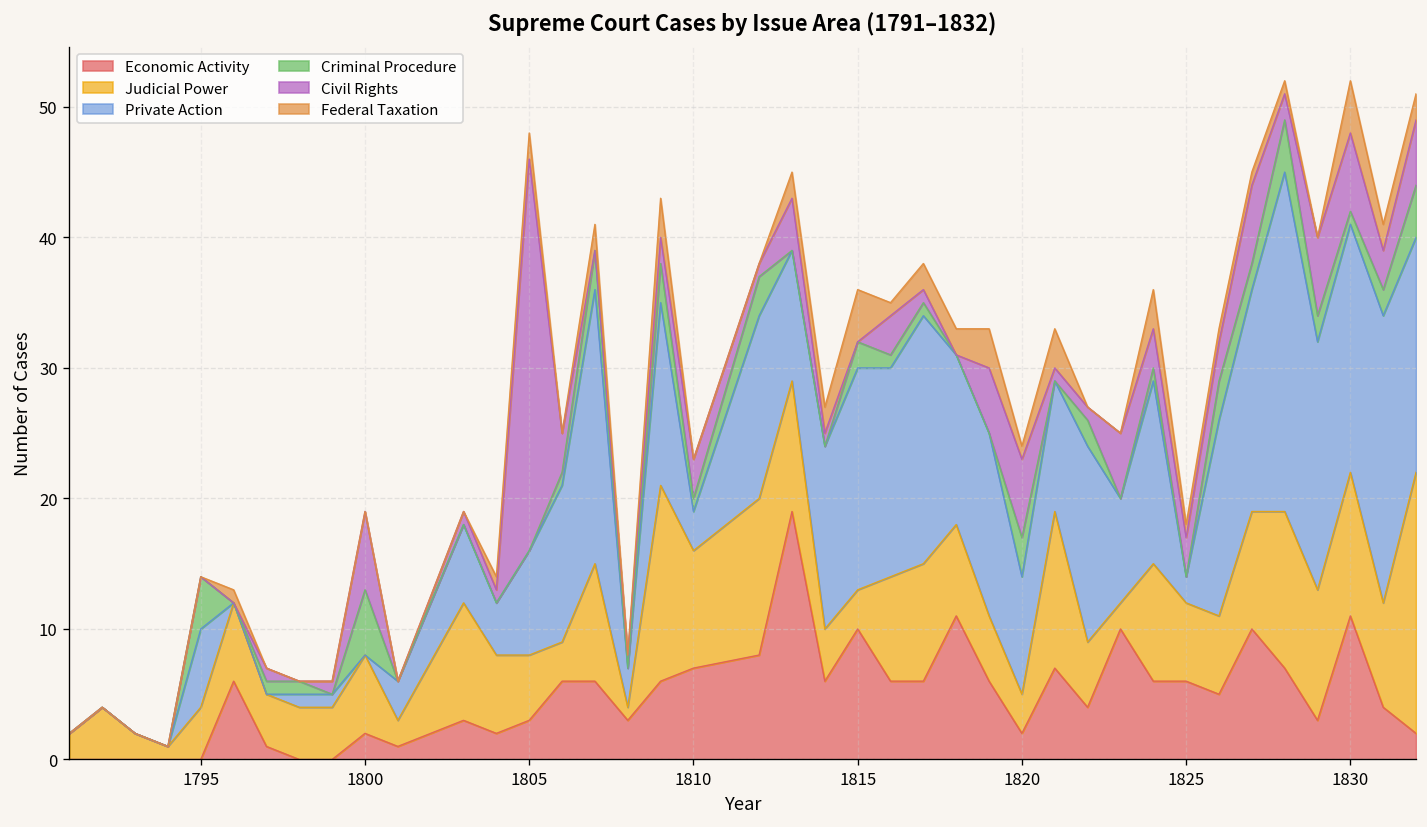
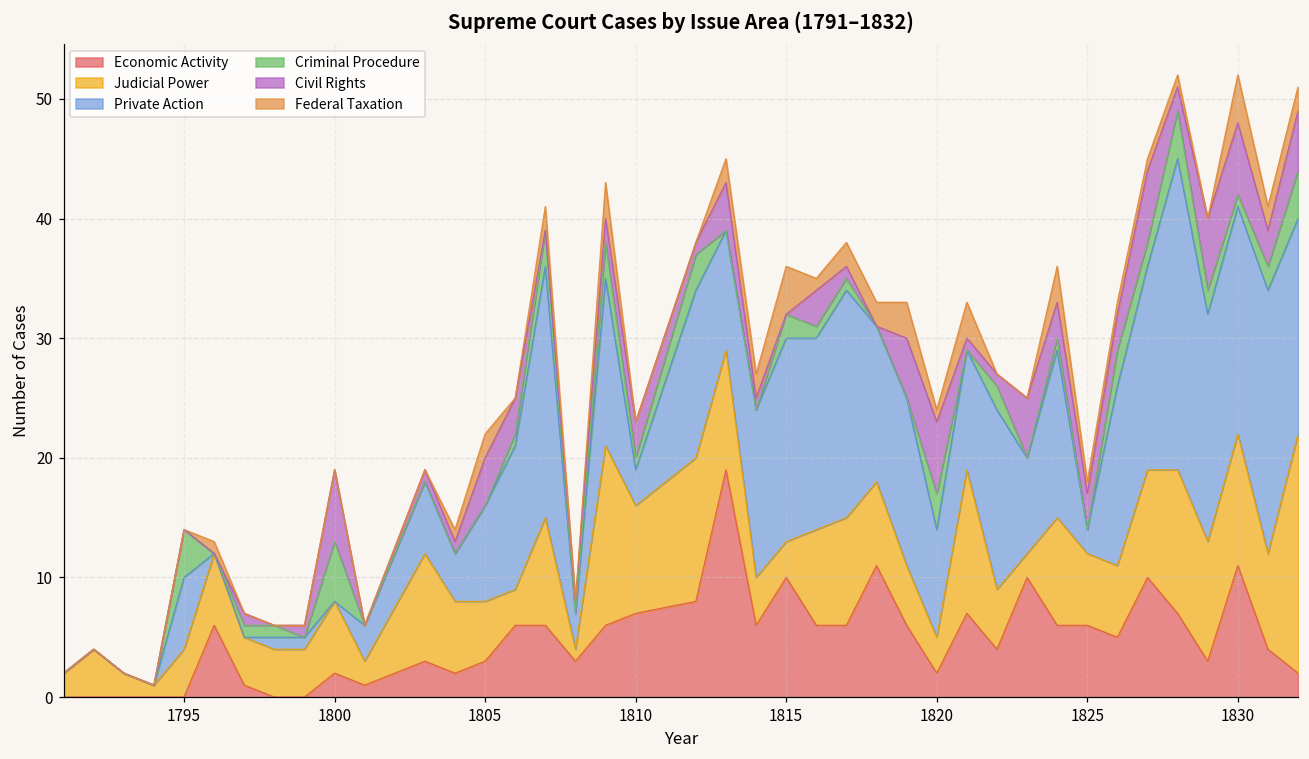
Civil Rights, 1805: 30 -> 4
